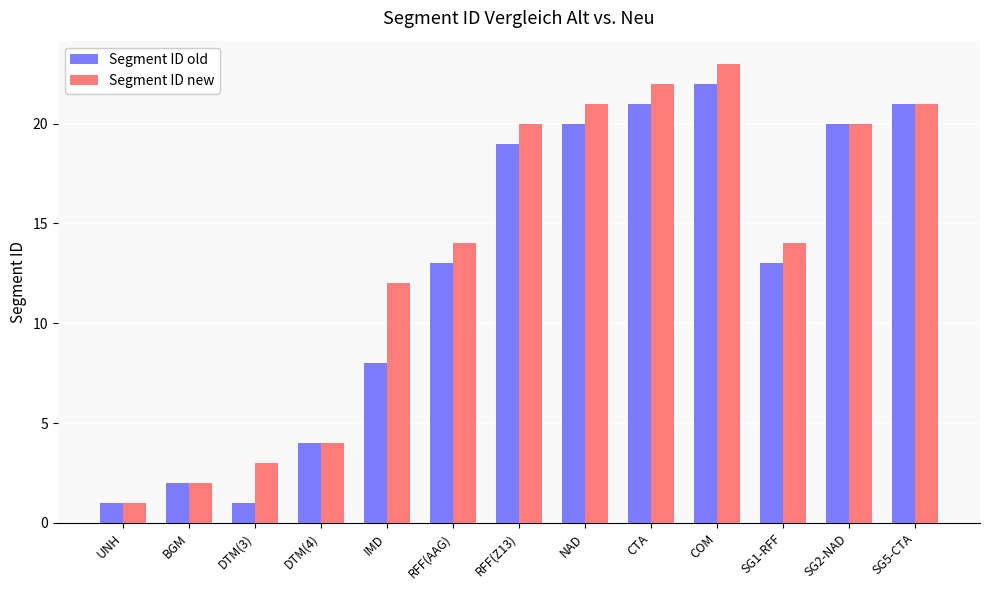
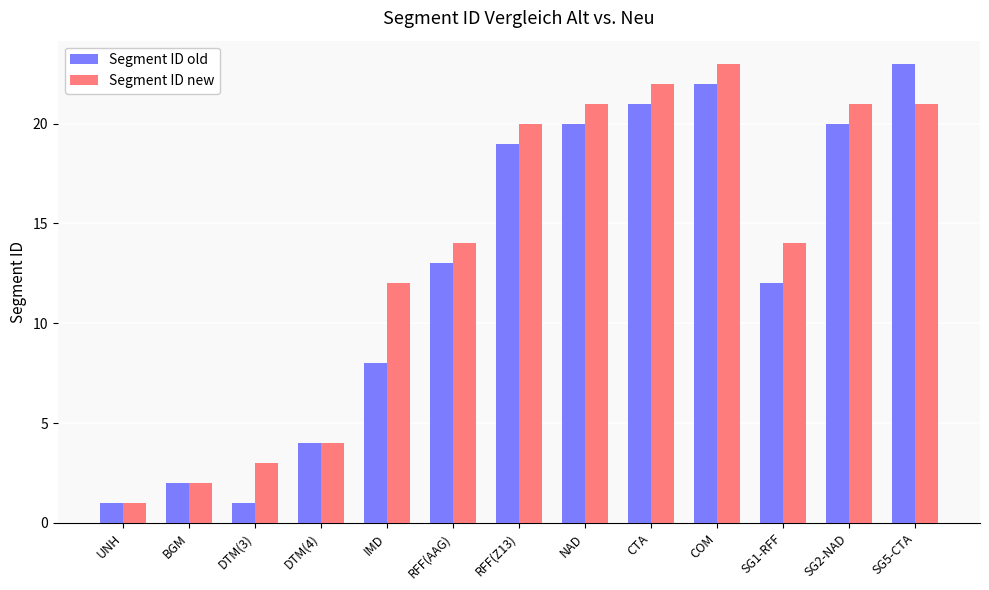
Segment ID old, SG1-RFF: 13 -> 12
Segment ID new, SG2-NAD: 20 -> 21
Segment ID old, SG5-CTA: 21 -> 23
